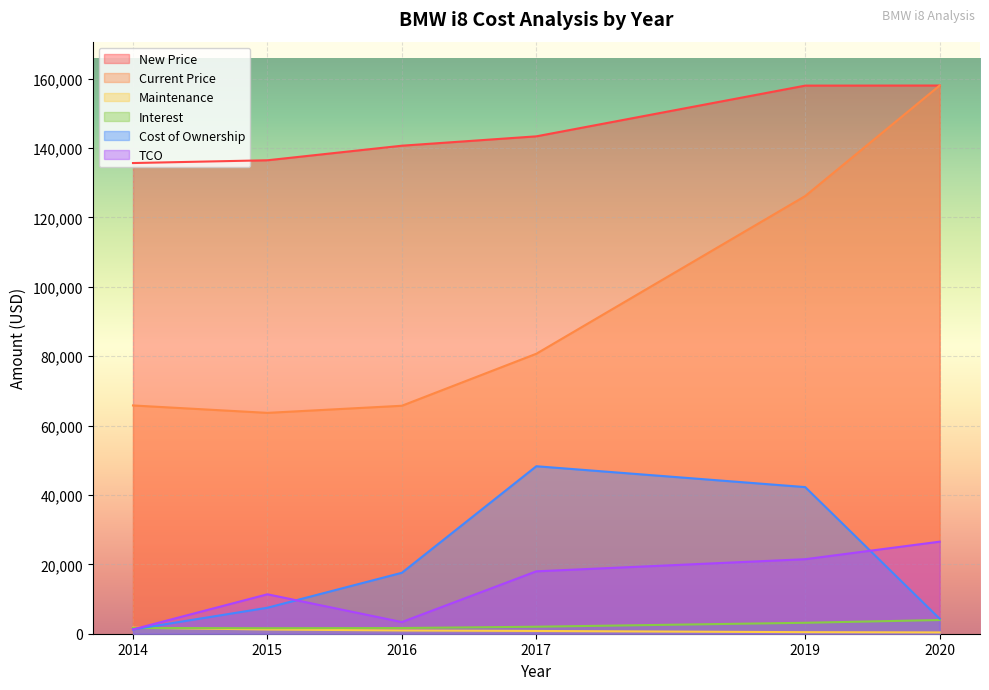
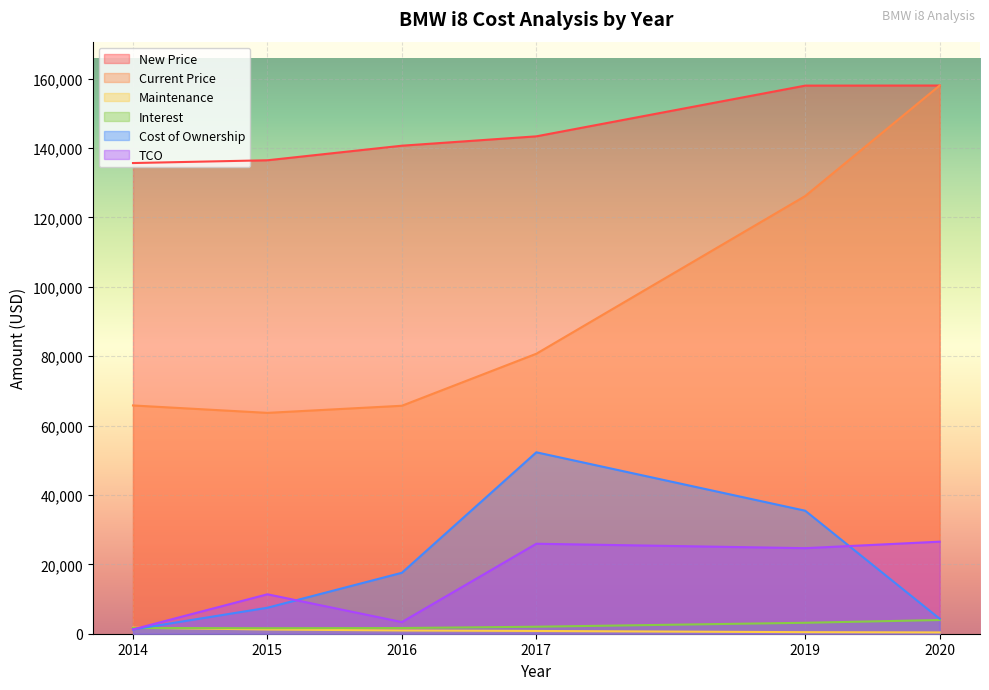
Cost of Ownership, 2017: 48,000 -> 52,000
TCO, 2017: 18,000 -> 26,000
Cost of Ownership, 2019: 42,000 -> 35,000
TCO, 2019: 21,000 -> 25,000
